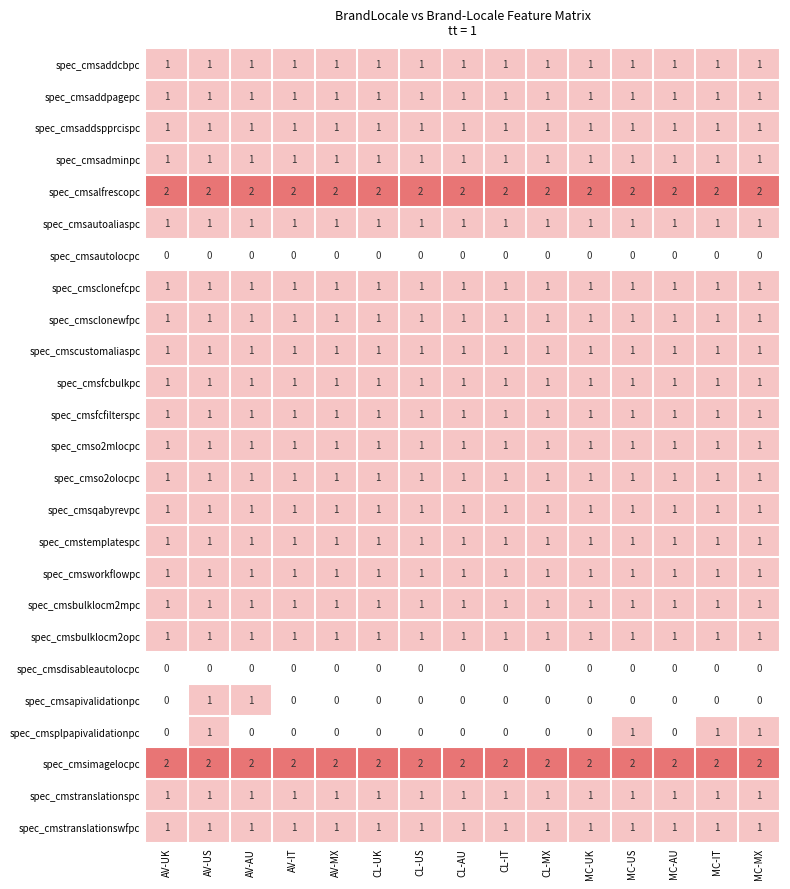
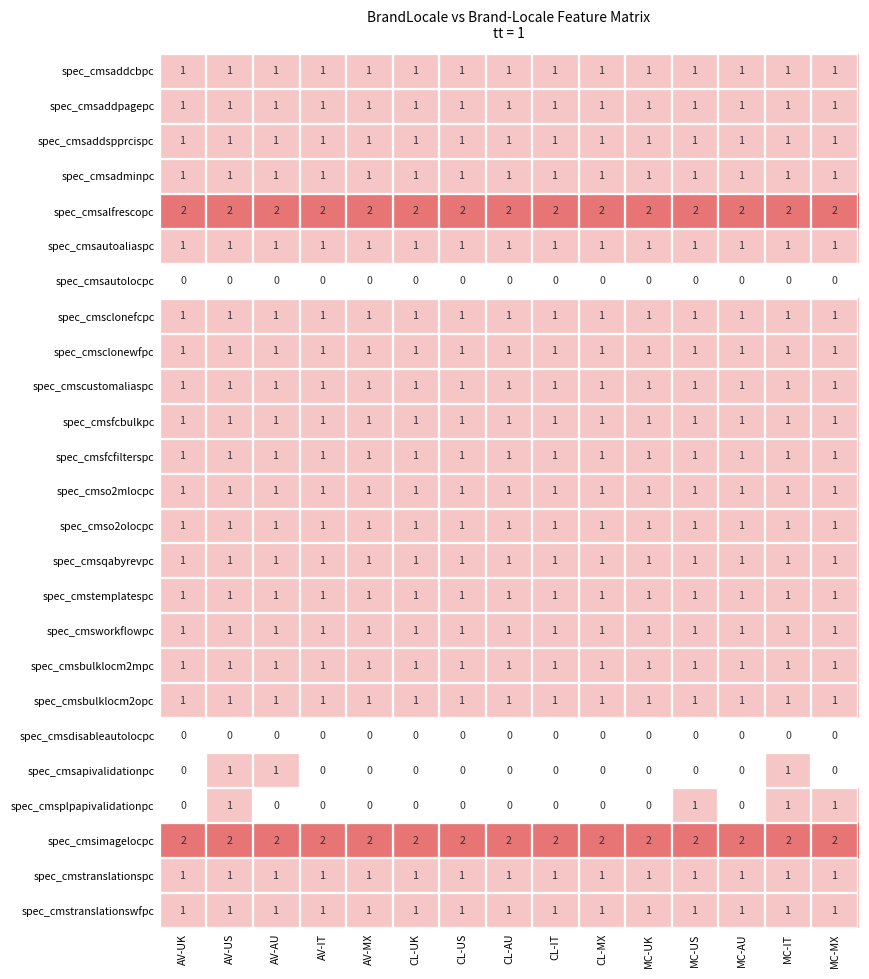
spec_cmsapivalidationpc, MC-IT: 0 -> 1
